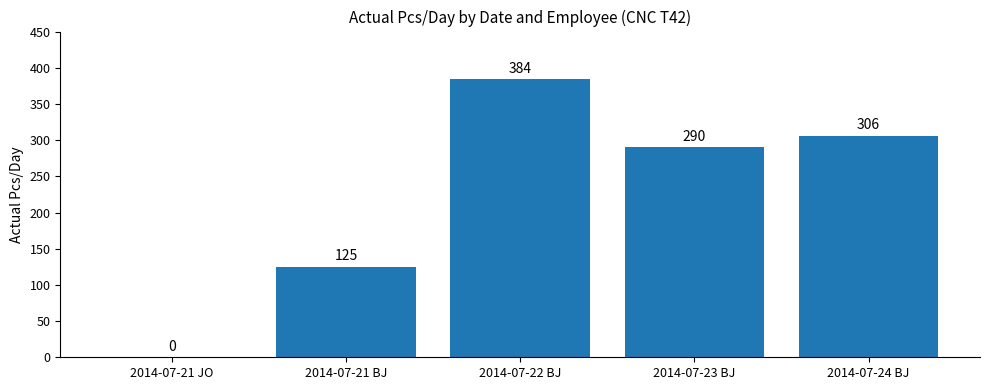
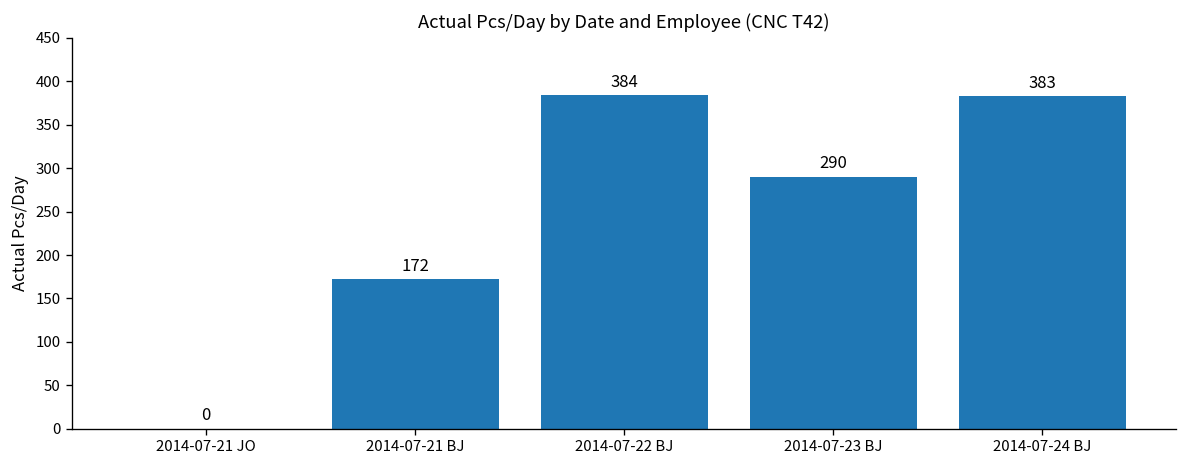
2014-07-21 BJ: 125 -> 172
2014-07-24 BJ: 306 -> 383
